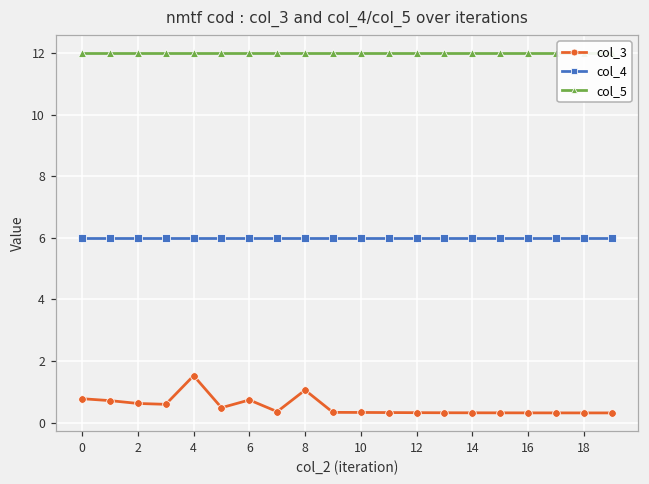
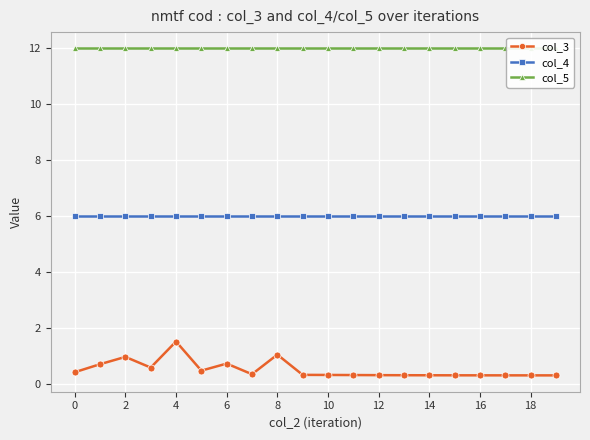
col_3, 0: 0.8 -> 0.4
col_3, 2: 0.6 -> 1.0
